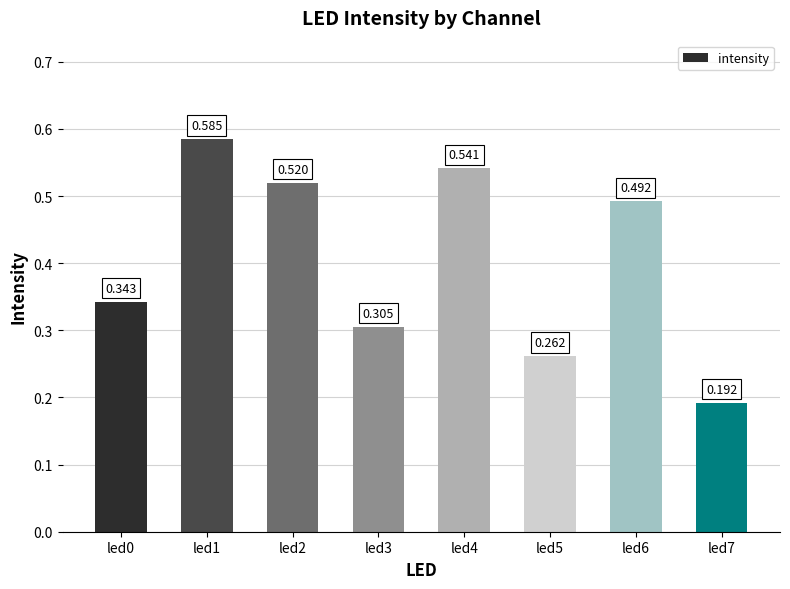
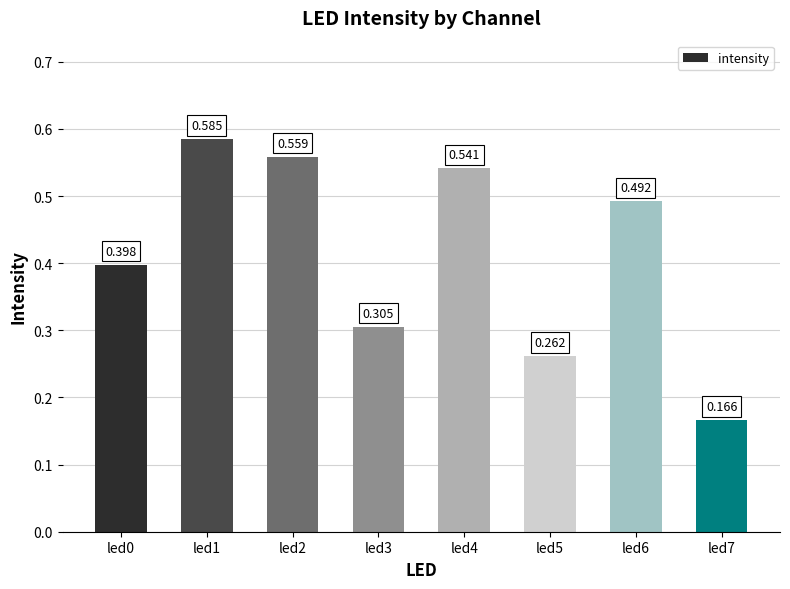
led0: 0.343 -> 0.398
led2: 0.520 -> 0.559
led7: 0.192 -> 0.166
